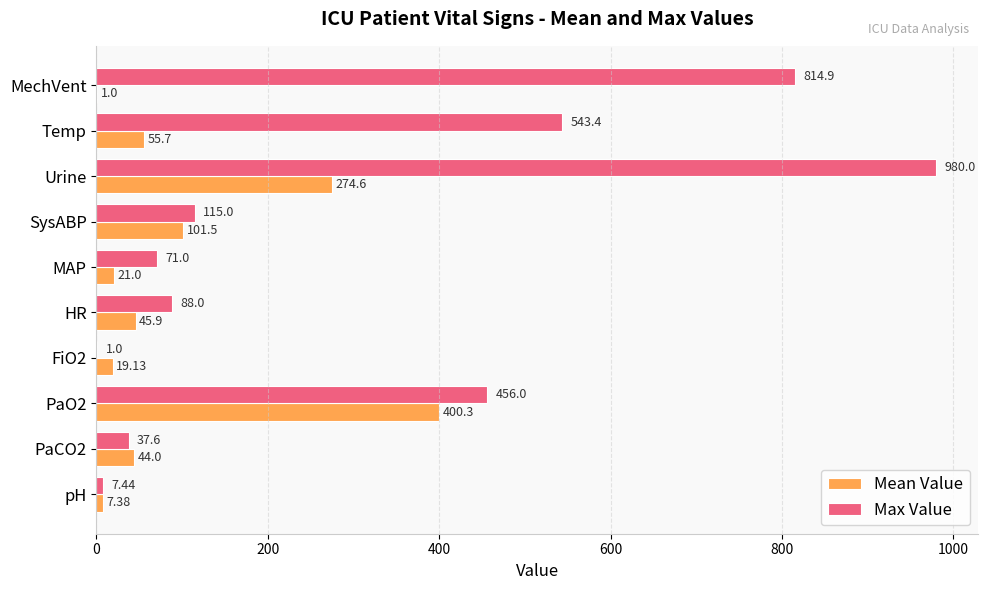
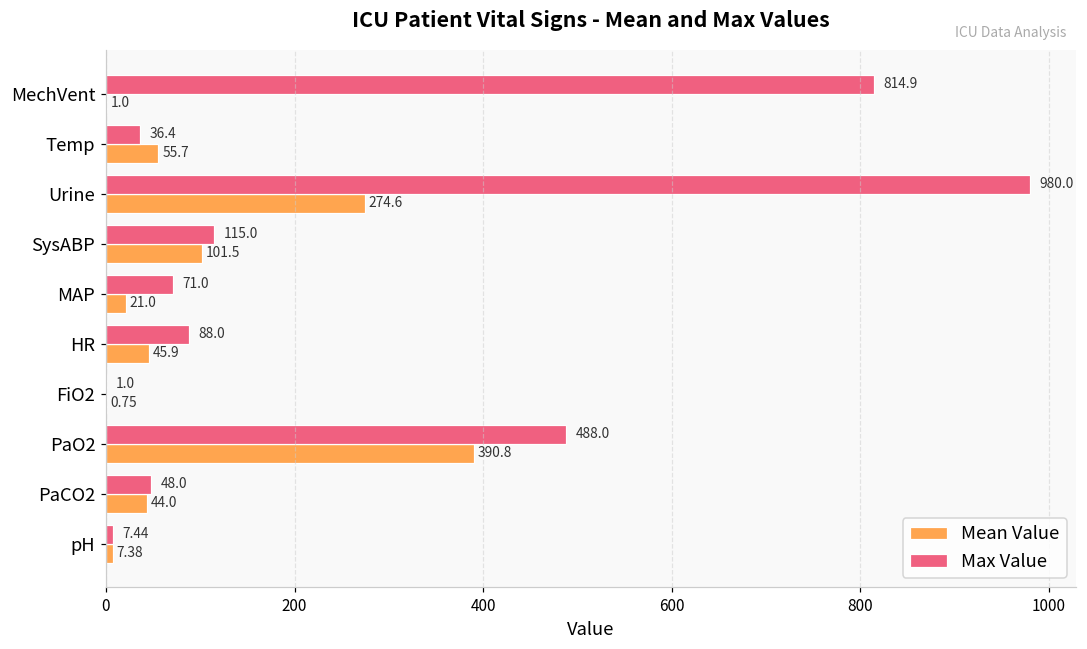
Max Value, Temp: 543.4 -> 36.4
Mean Value, FiO2: 19.13 -> 0.75
Max Value, PaO2: 456.0 -> 488.0
Mean Value, PaO2: 400.3 -> 390.8
Max Value, PaCO2: 37.6 -> 48.0
